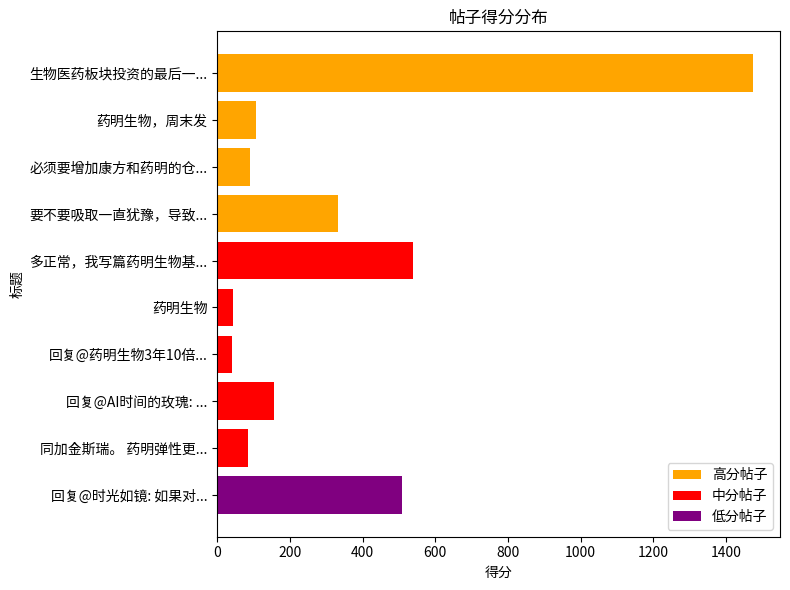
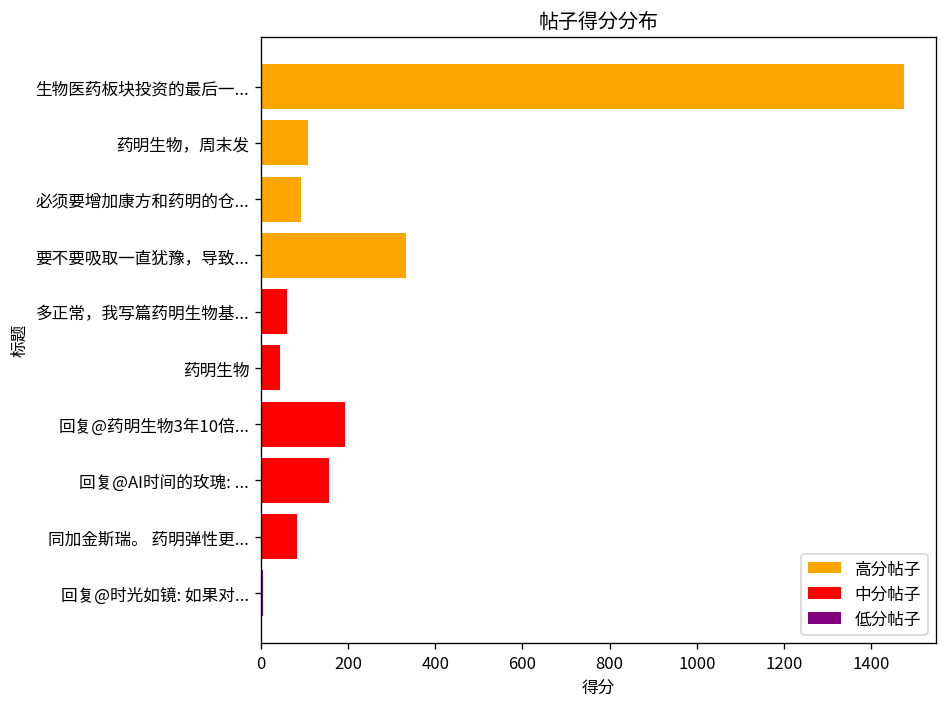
多正常，我写篇药明生物基...: 540 -> 60
回复@药明生物3年10倍...: 40 -> 190
回复@时光如镜: 如果对...: 510 -> 0
